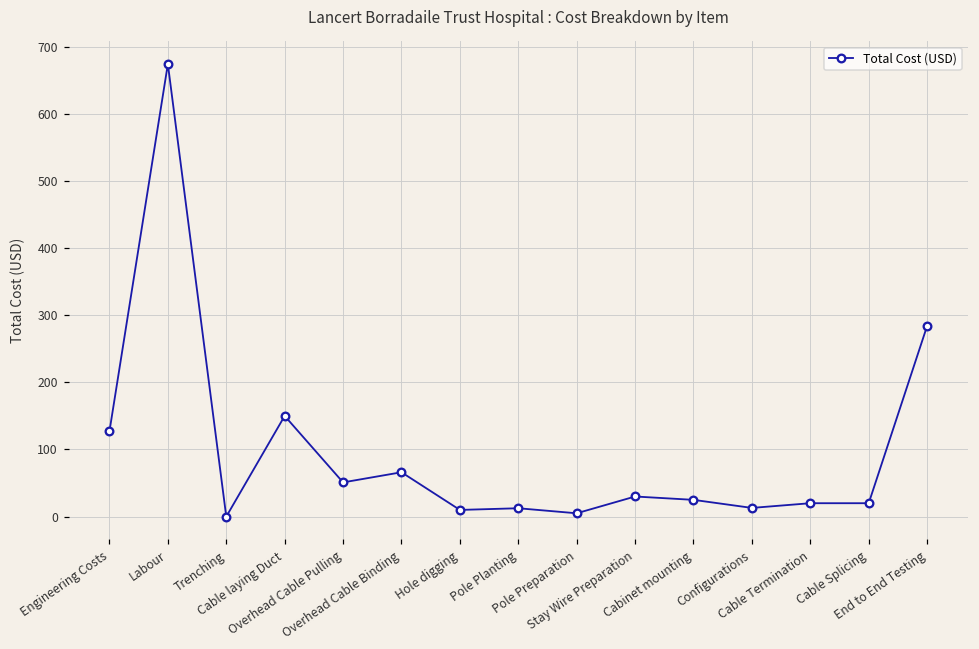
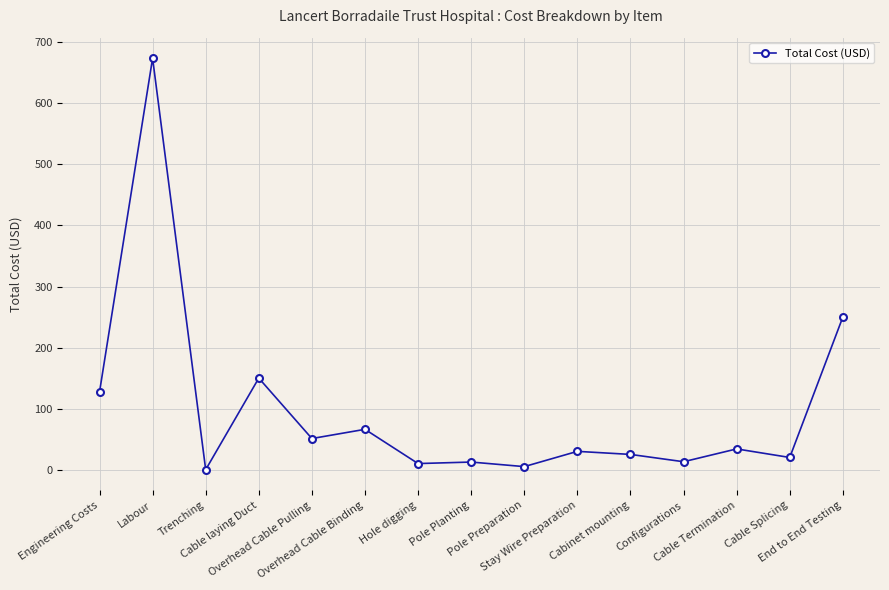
Cable Termination: 20 -> 30
End to End Testing: 280 -> 250
